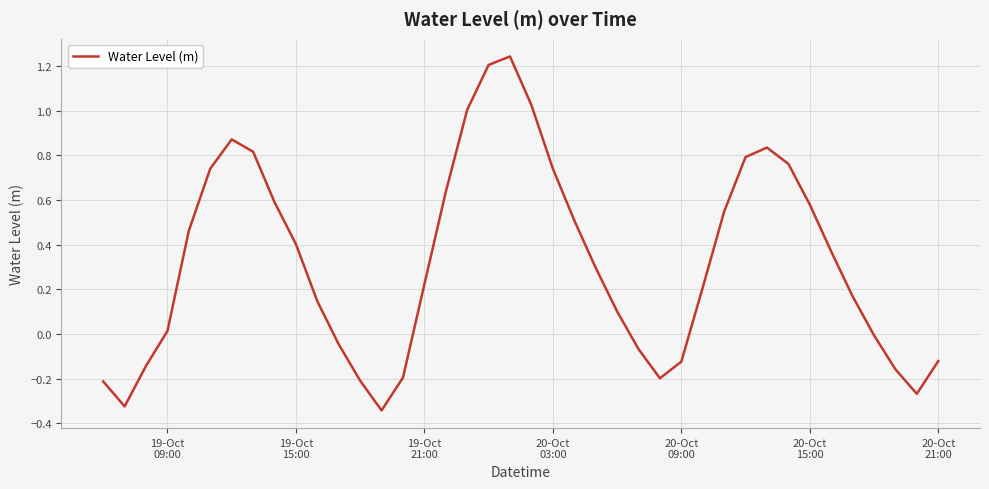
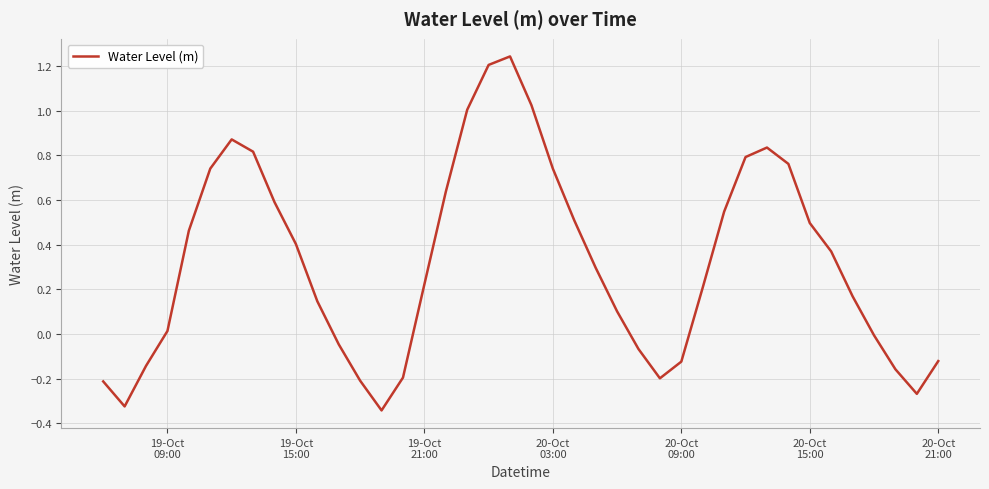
20-Oct 15:00: 0.58 -> 0.50
